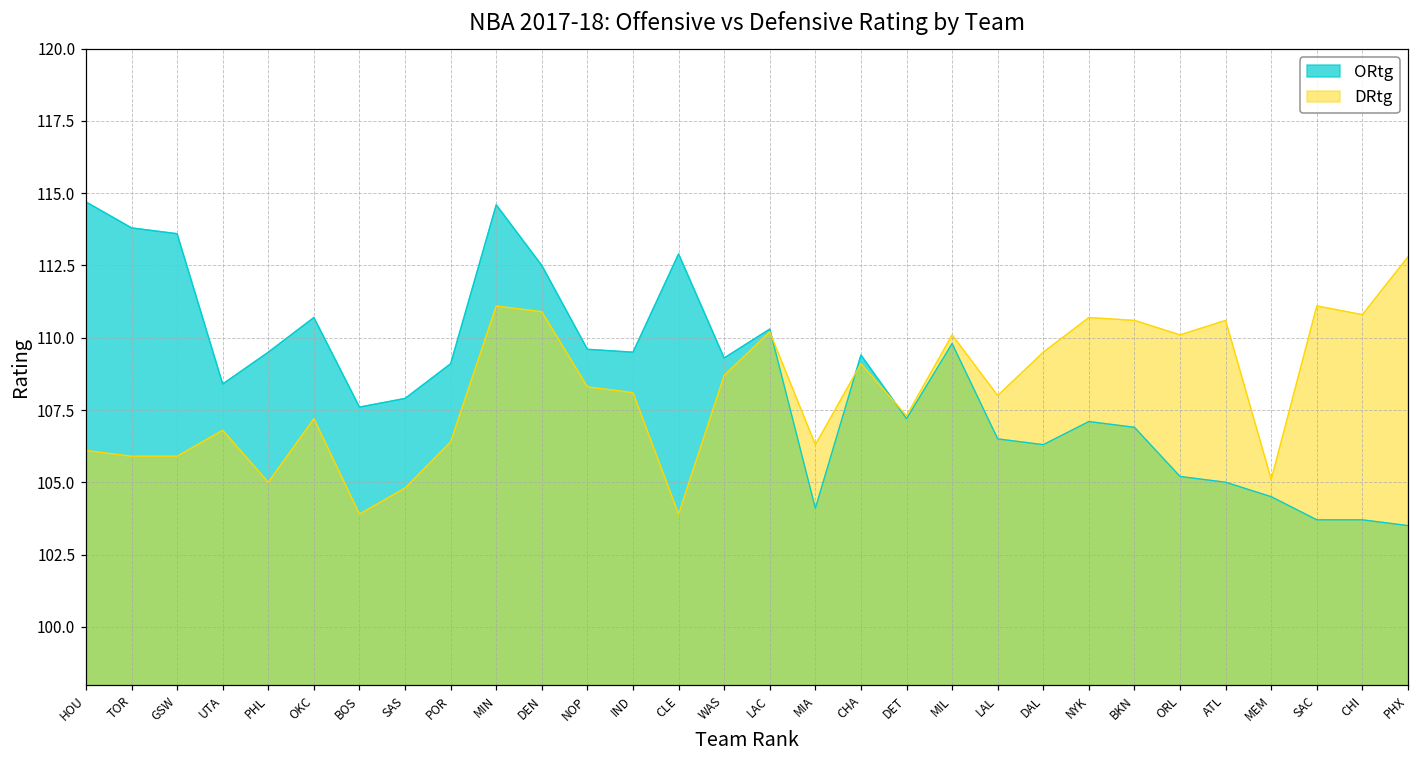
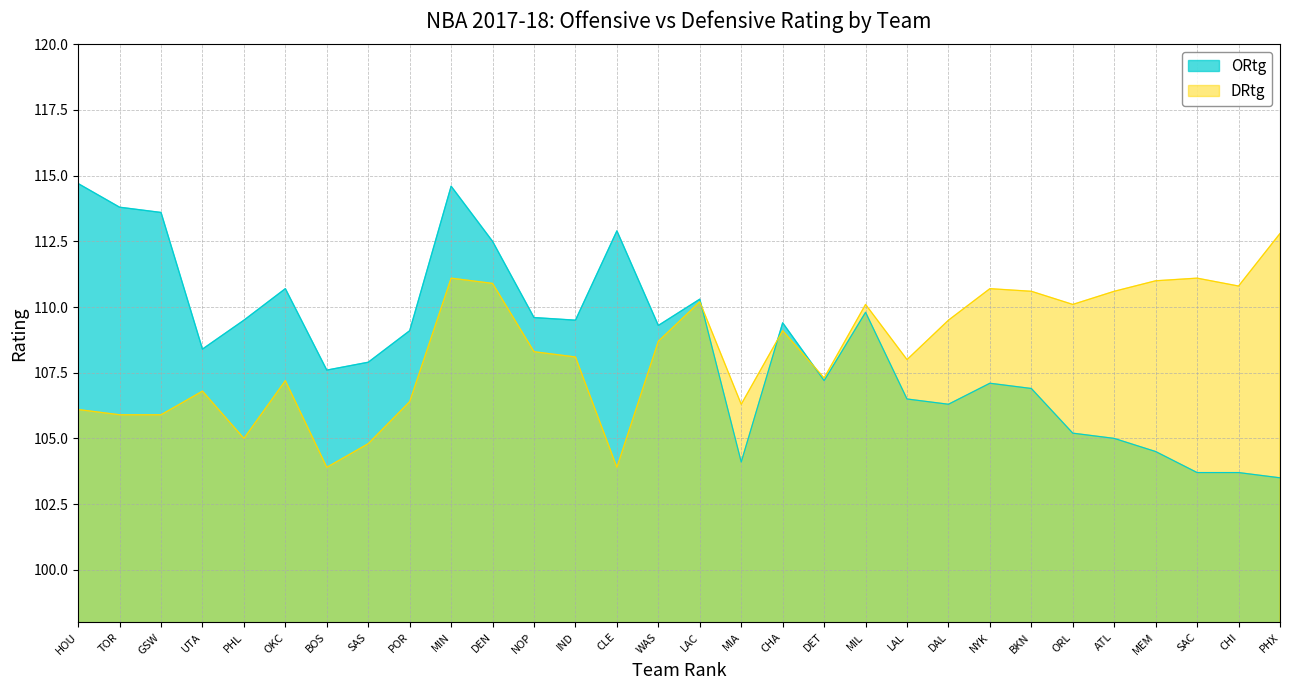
DRtg, MEM: 105.1 -> 111.0
